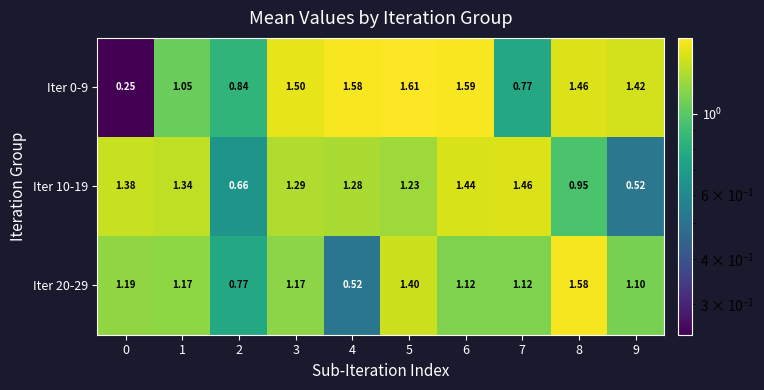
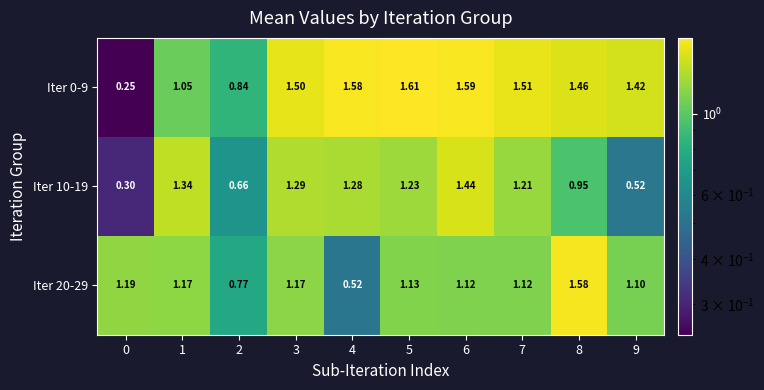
Iter 0-9, 7: 0.77 -> 1.51
Iter 10-19, 0: 1.38 -> 0.30
Iter 10-19, 7: 1.46 -> 1.21
Iter 20-29, 5: 1.40 -> 1.13
